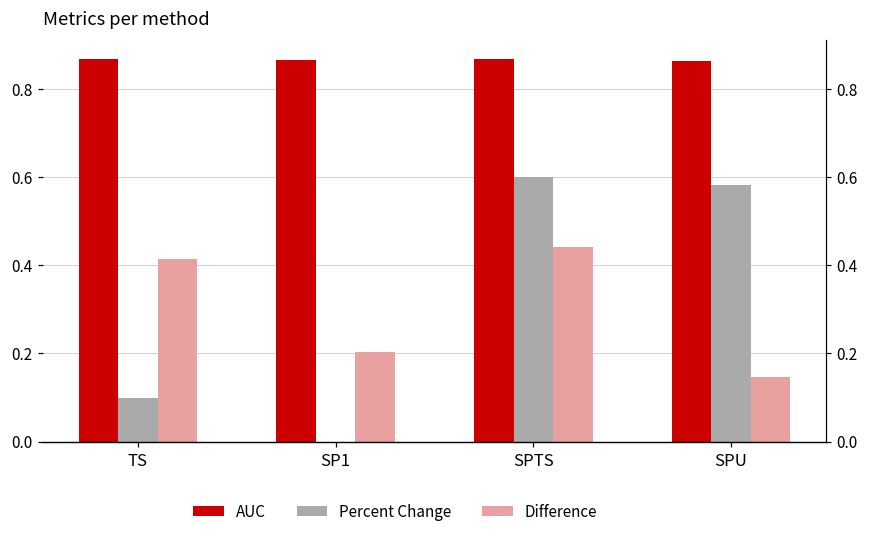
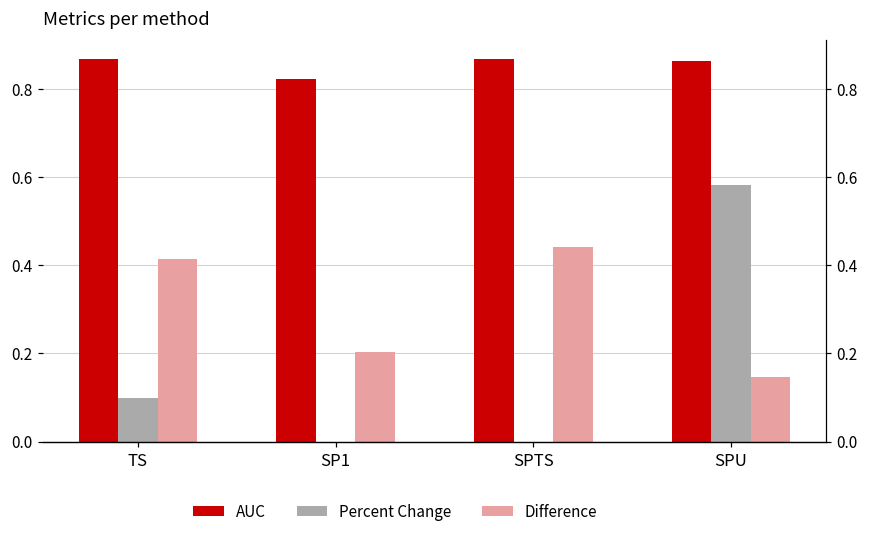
AUC, SP1: 0.87 -> 0.82
Percent Change, SPTS: 0.6 -> 0.0
